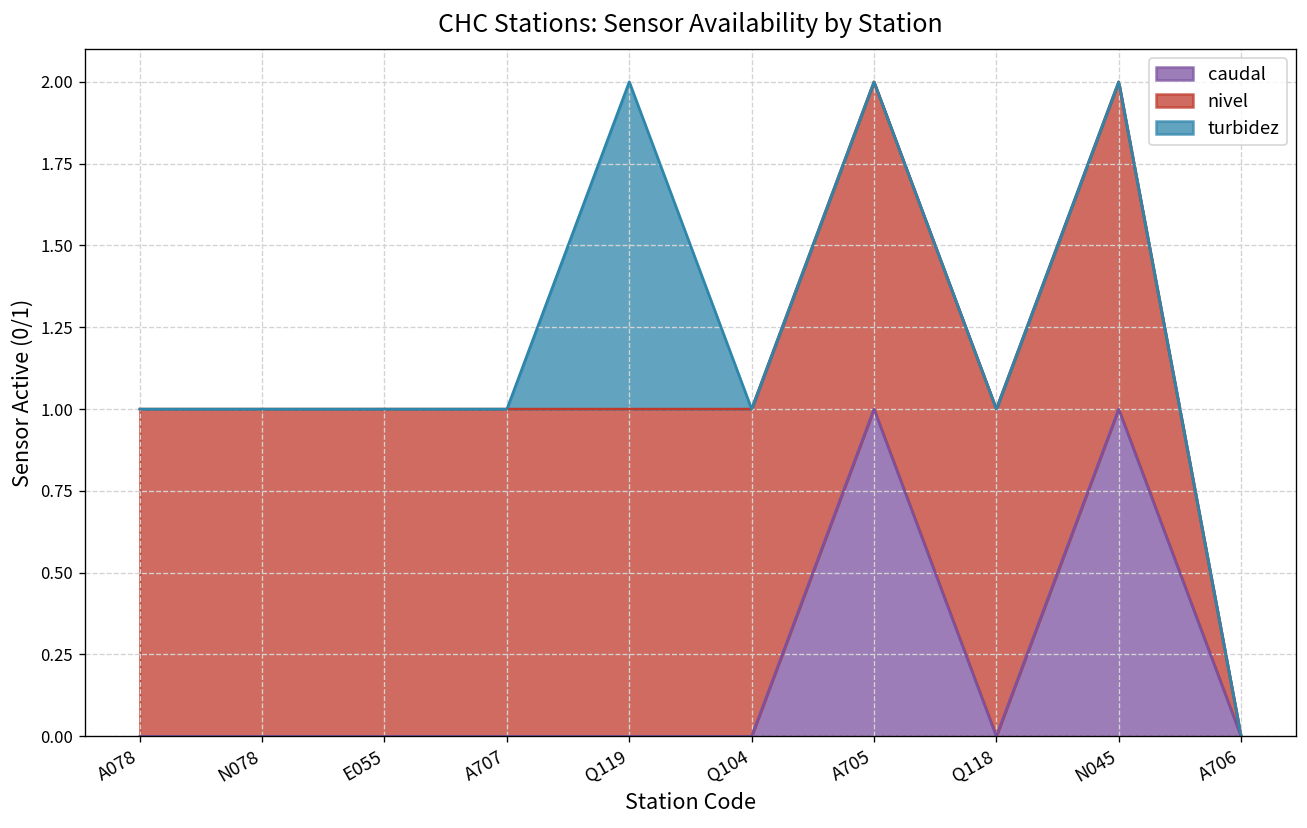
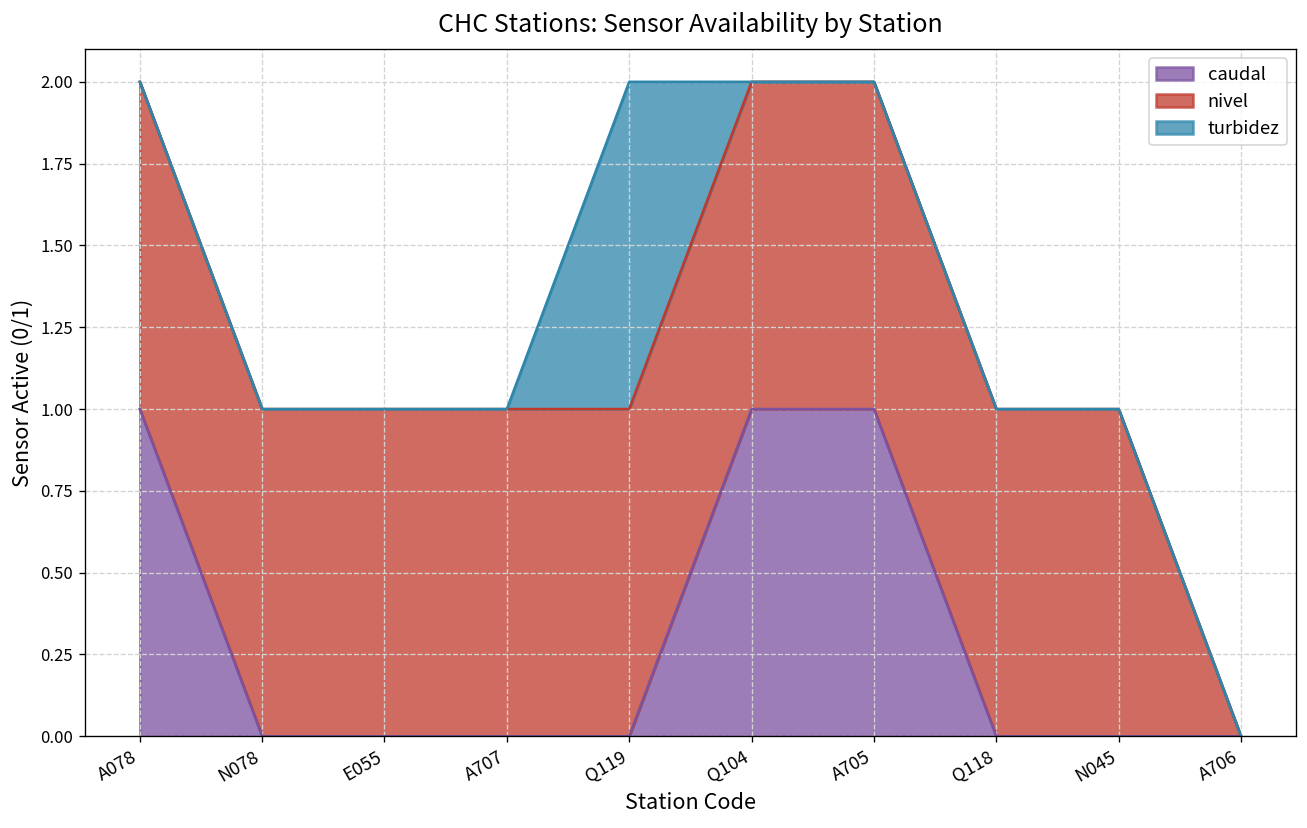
caudal, A078: 0 -> 1
caudal, Q104: 0 -> 1
caudal, N045: 1 -> 0
